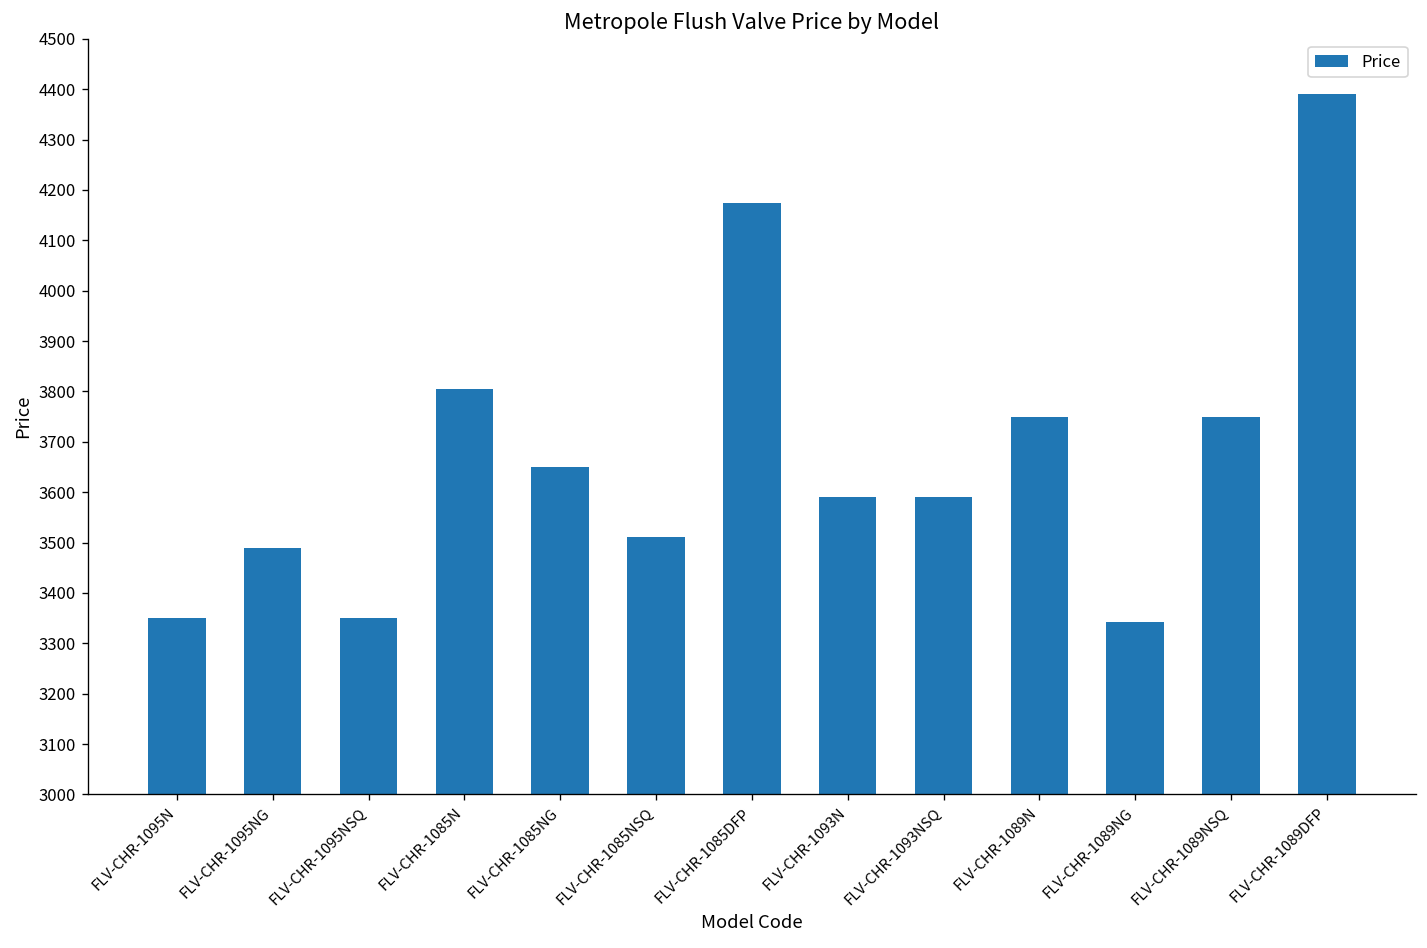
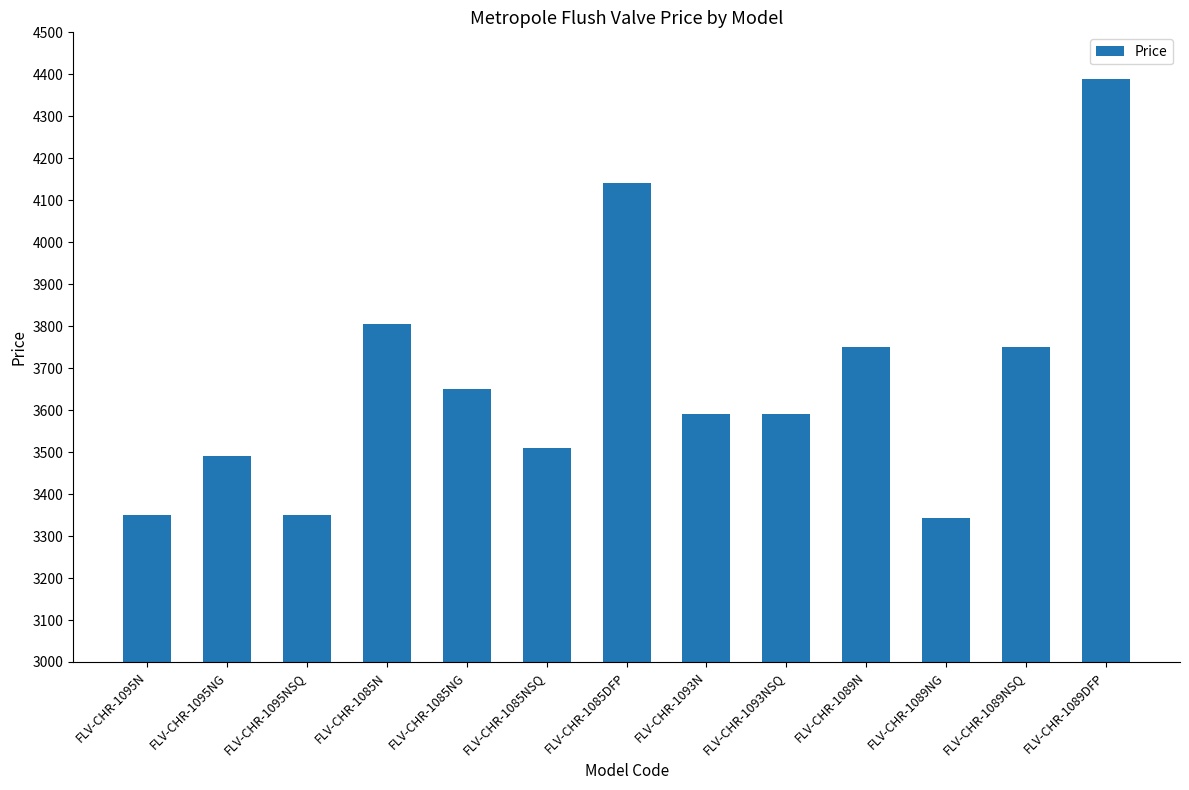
FLV-CHR-1085DFP: 4180 -> 4140
